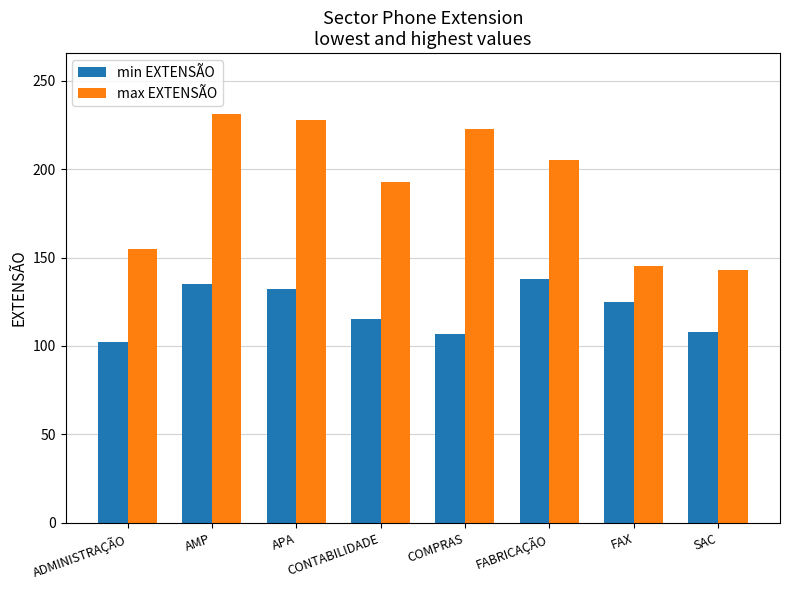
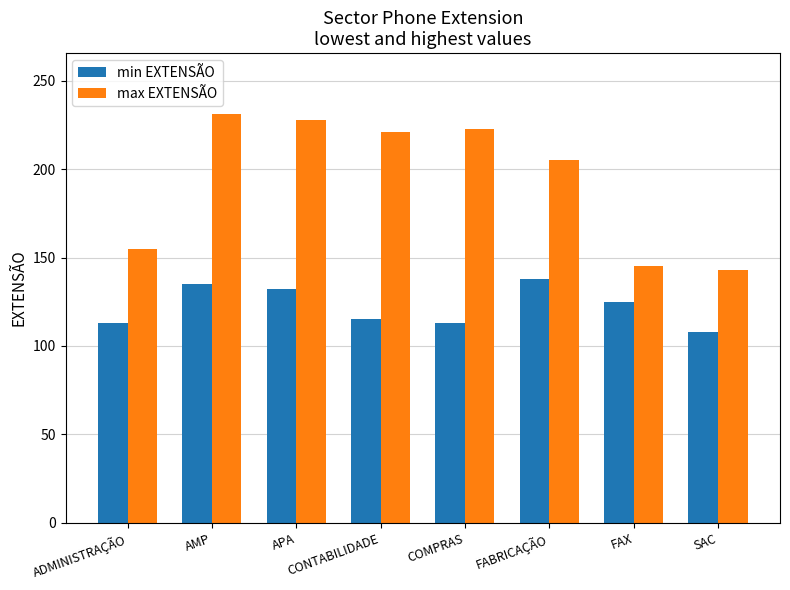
min EXTENSÃO, ADMINISTRAÇÃO: 102 -> 113
max EXTENSÃO, CONTABILIDADE: 193 -> 221
min EXTENSÃO, COMPRAS: 107 -> 113
